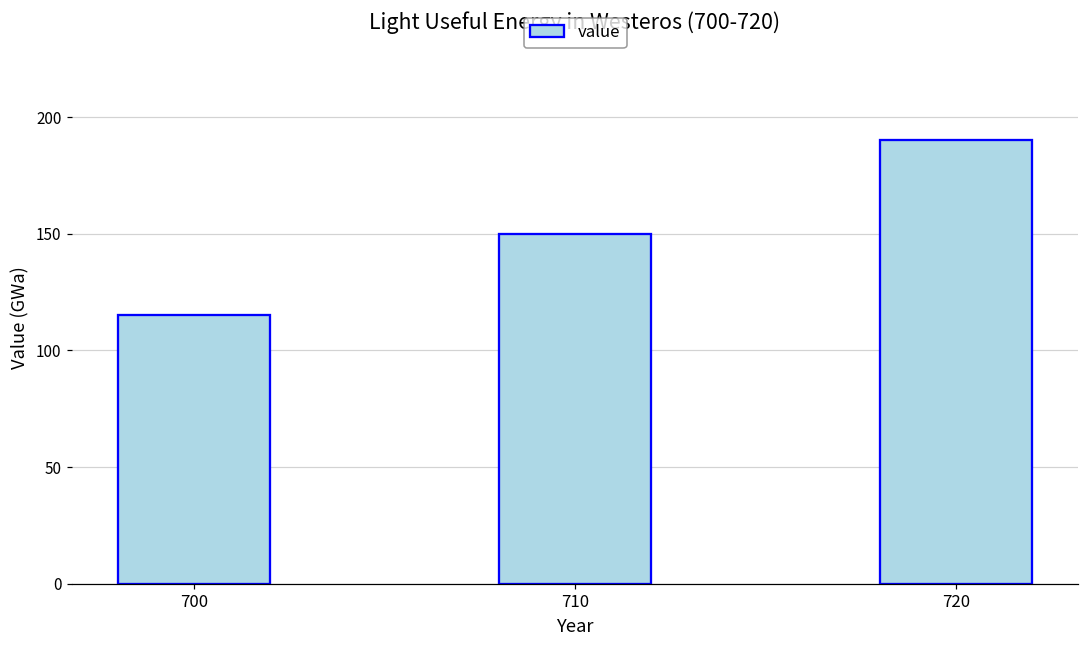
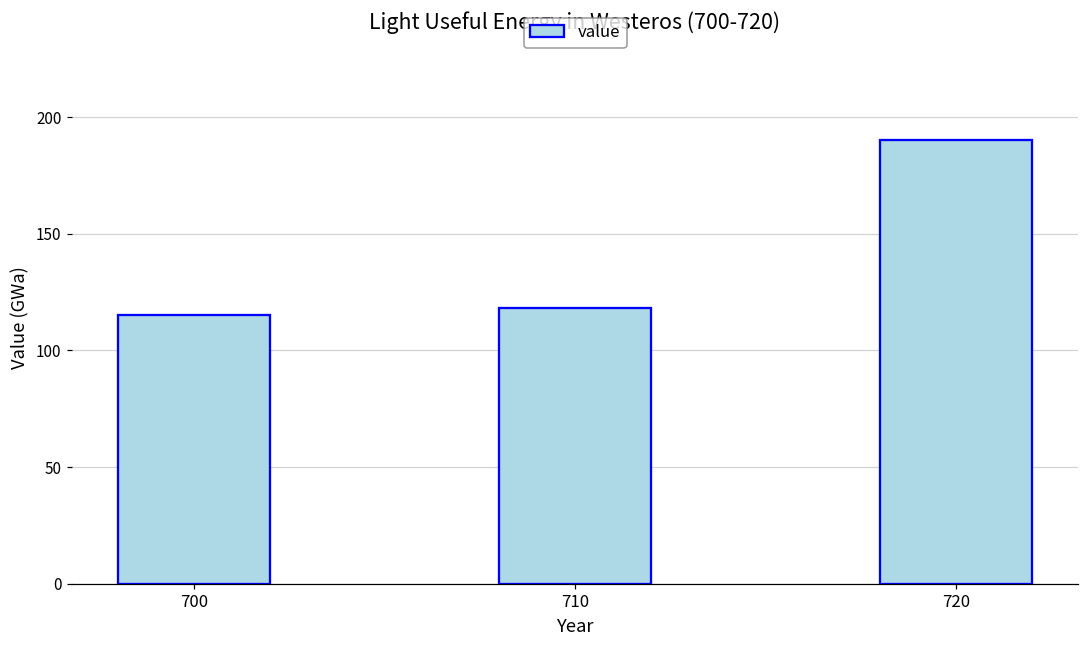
710: 150 -> 118
